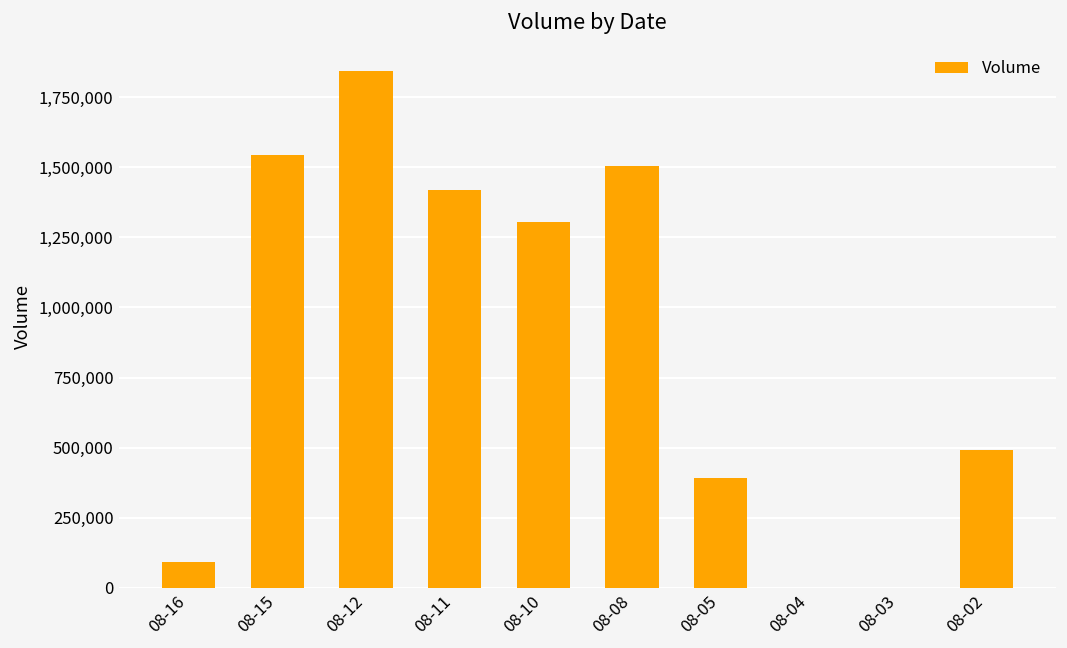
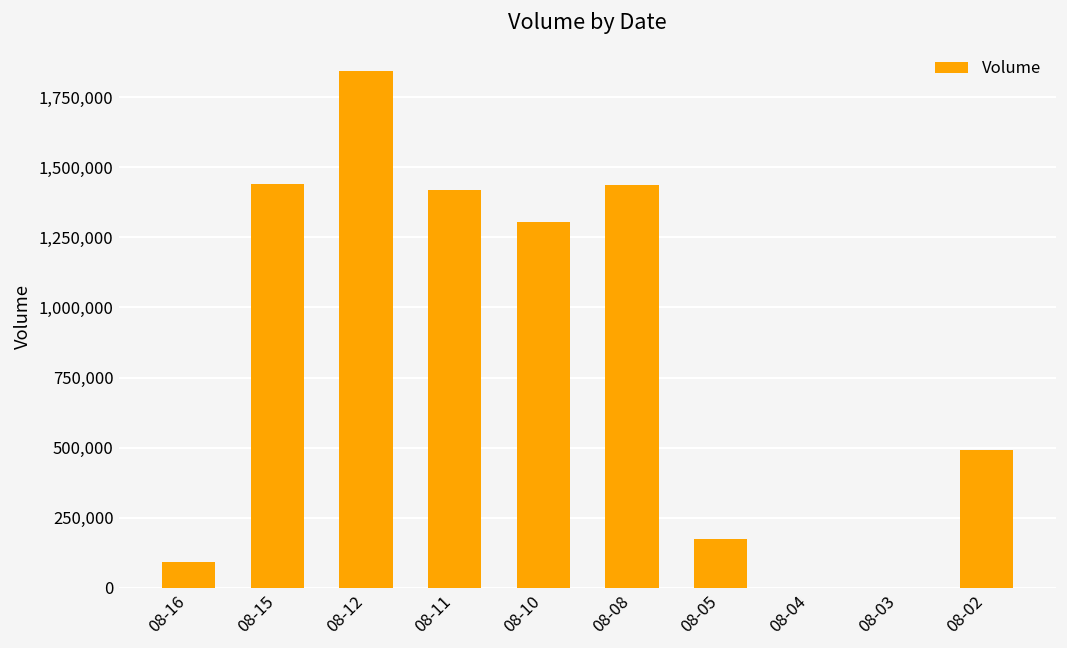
08-15: 1,540,000 -> 1,440,000
08-08: 1,510,000 -> 1,440,000
08-05: 390,000 -> 180,000
